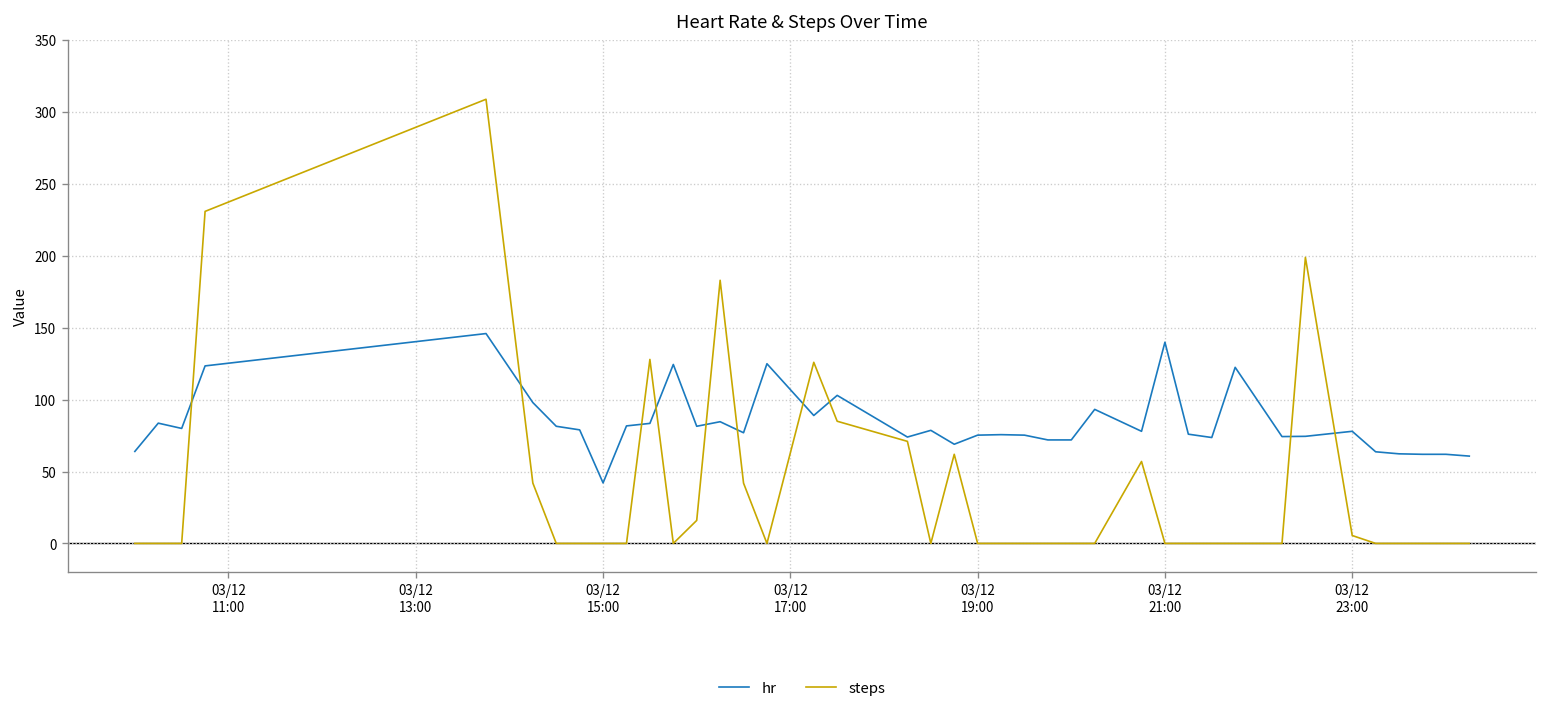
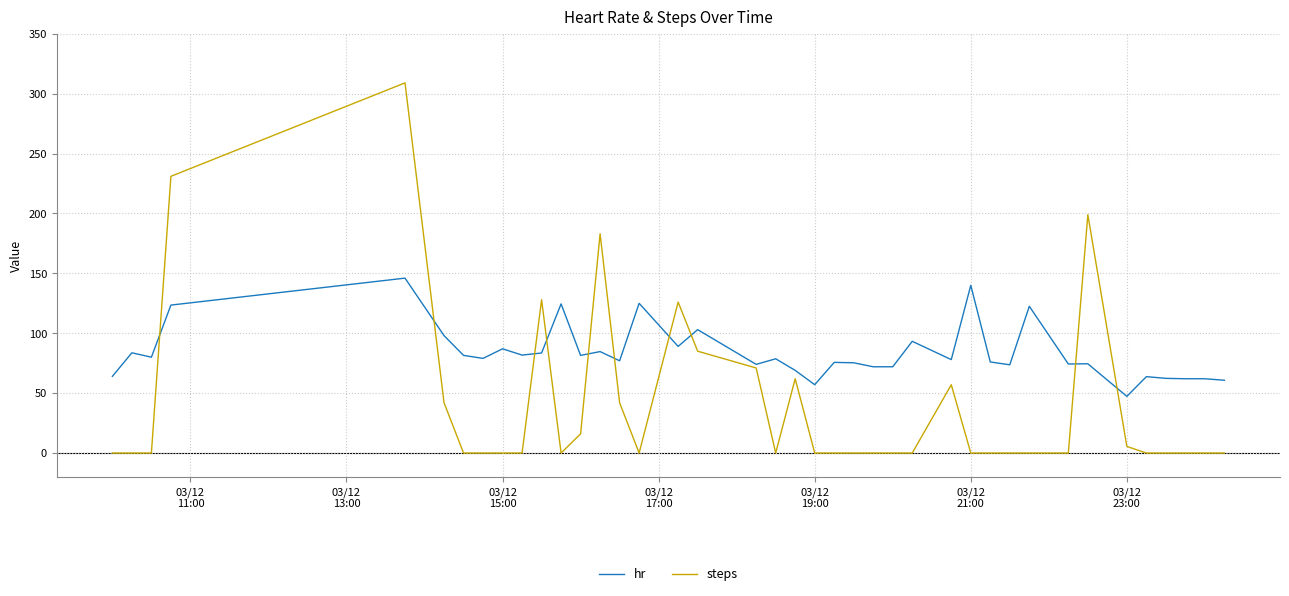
hr, 03/12 15:00: 42 -> 87
hr, 03/12 19:00: 75 -> 57
hr, 03/12 23:00: 78 -> 47
